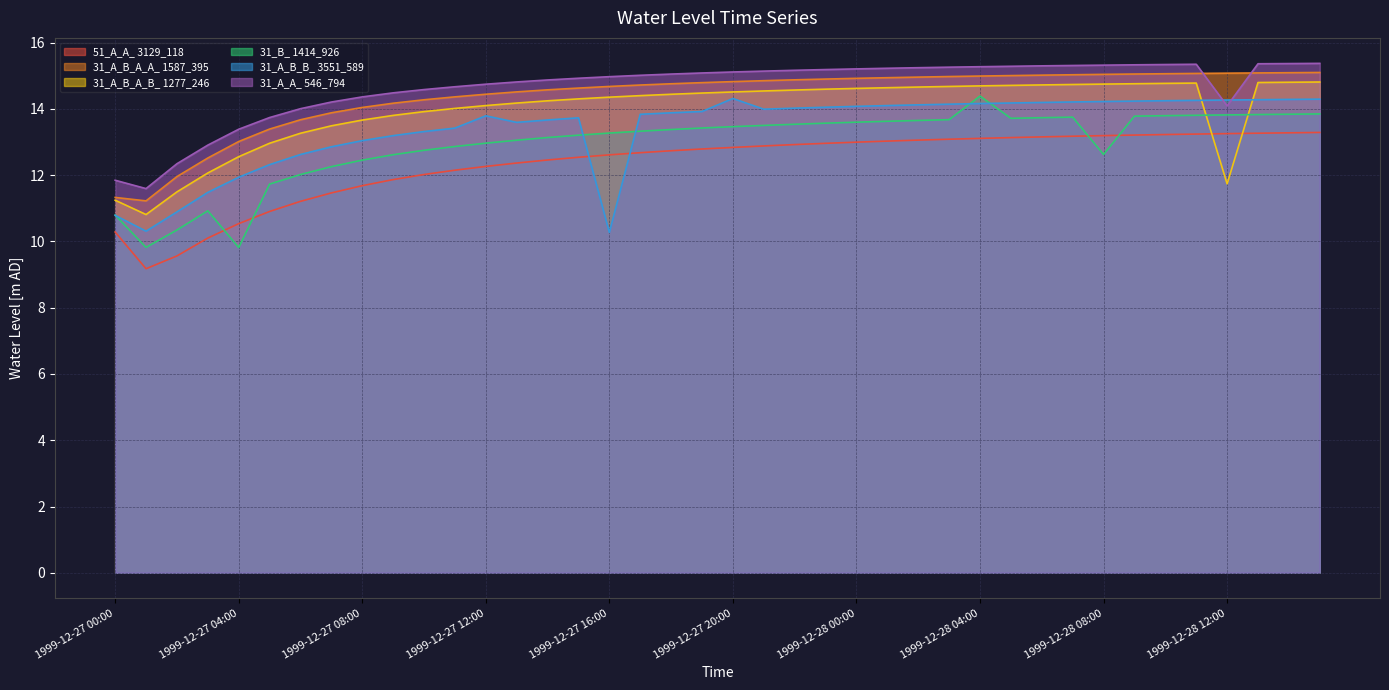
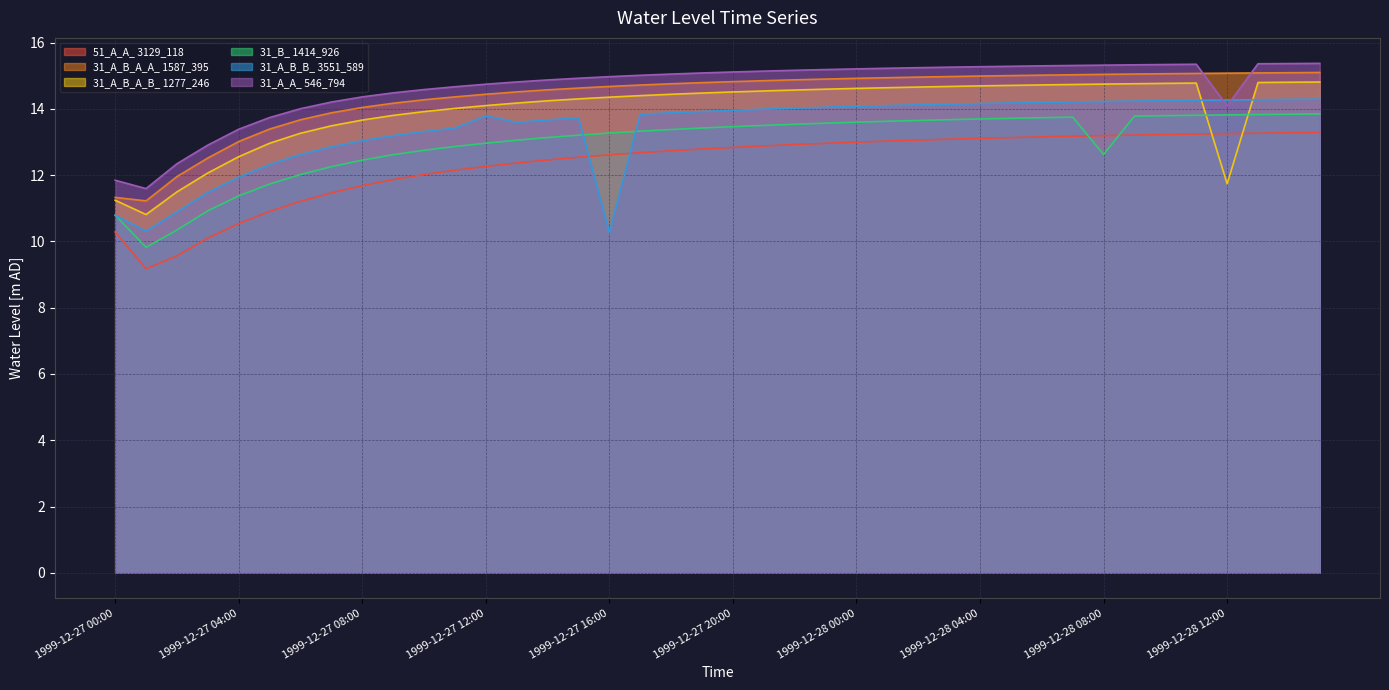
31_B_ 1414_926, 1999-12-27 04:00: 9.8 -> 11.4
31_A_B_B_ 3551_589, 1999-12-27 20:00: 14.3 -> 14.0
31_B_ 1414_926, 1999-12-28 04:00: 14.4 -> 13.7
